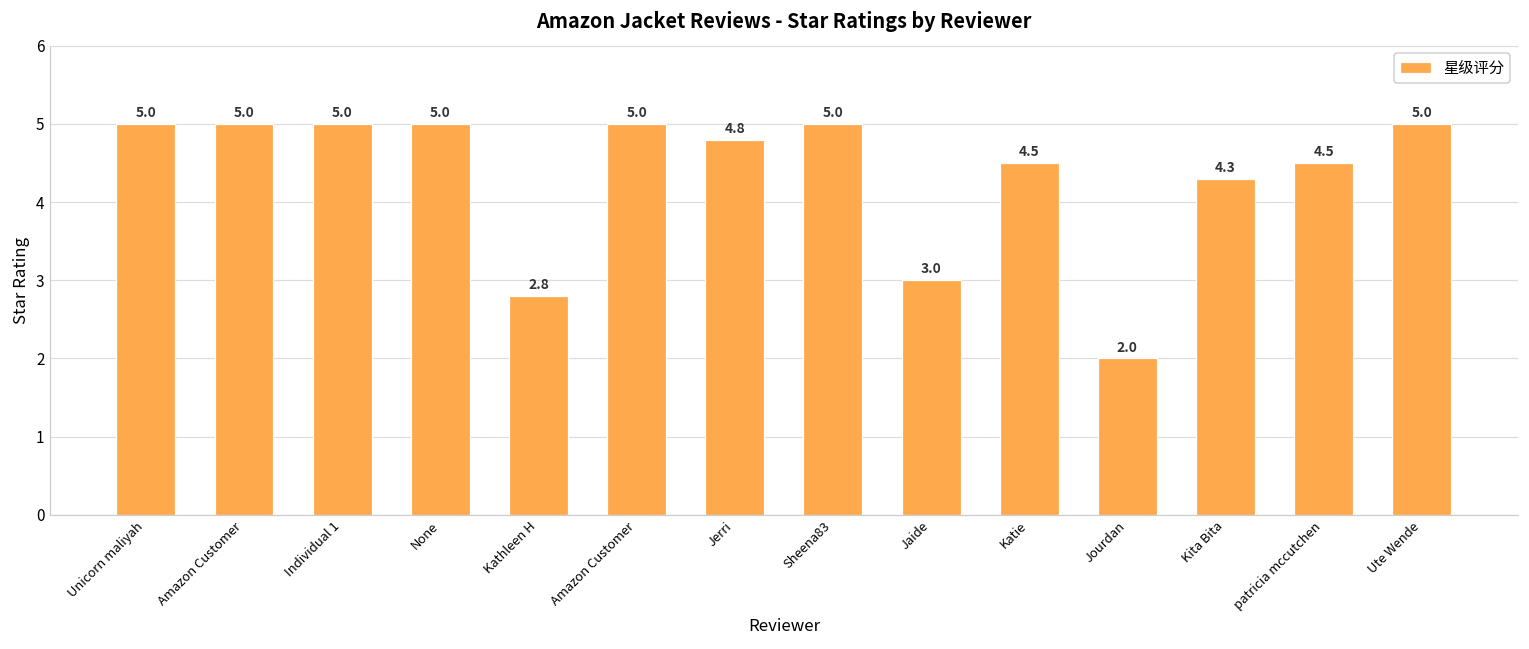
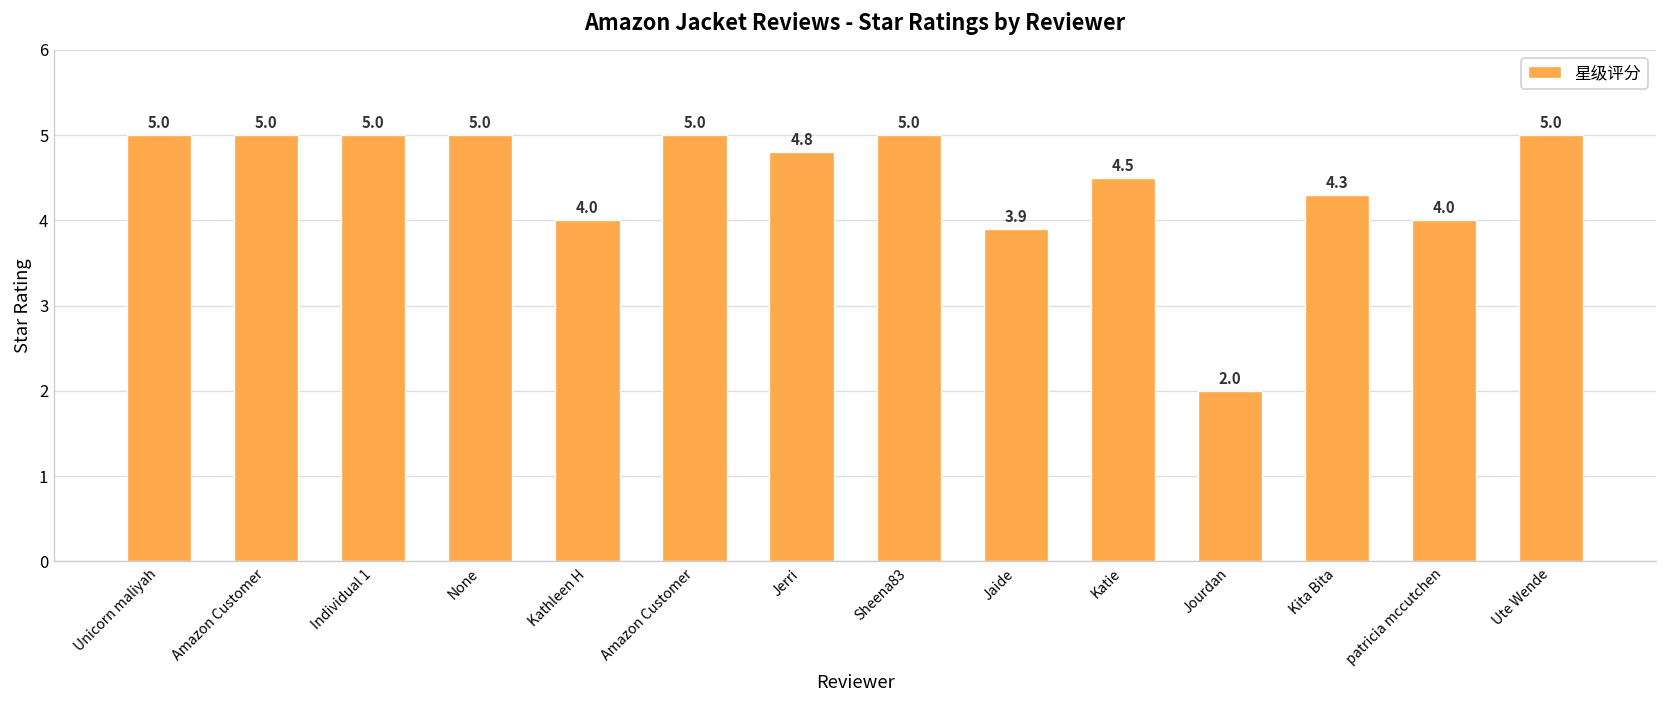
Kathleen H: 2.8 -> 4.0
Jaide: 3.0 -> 3.9
patricia mccutchen: 4.5 -> 4.0
